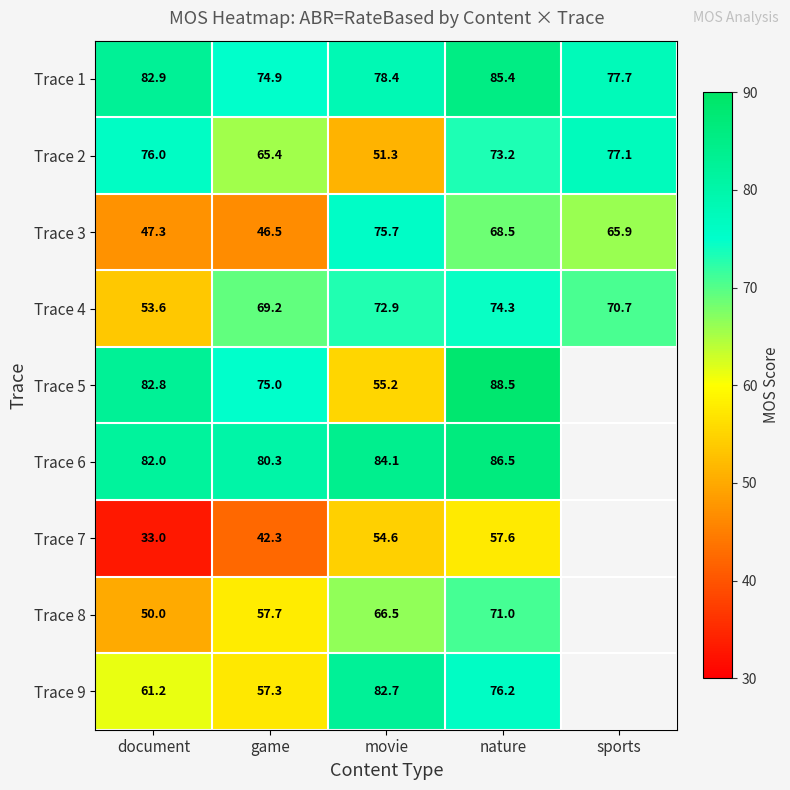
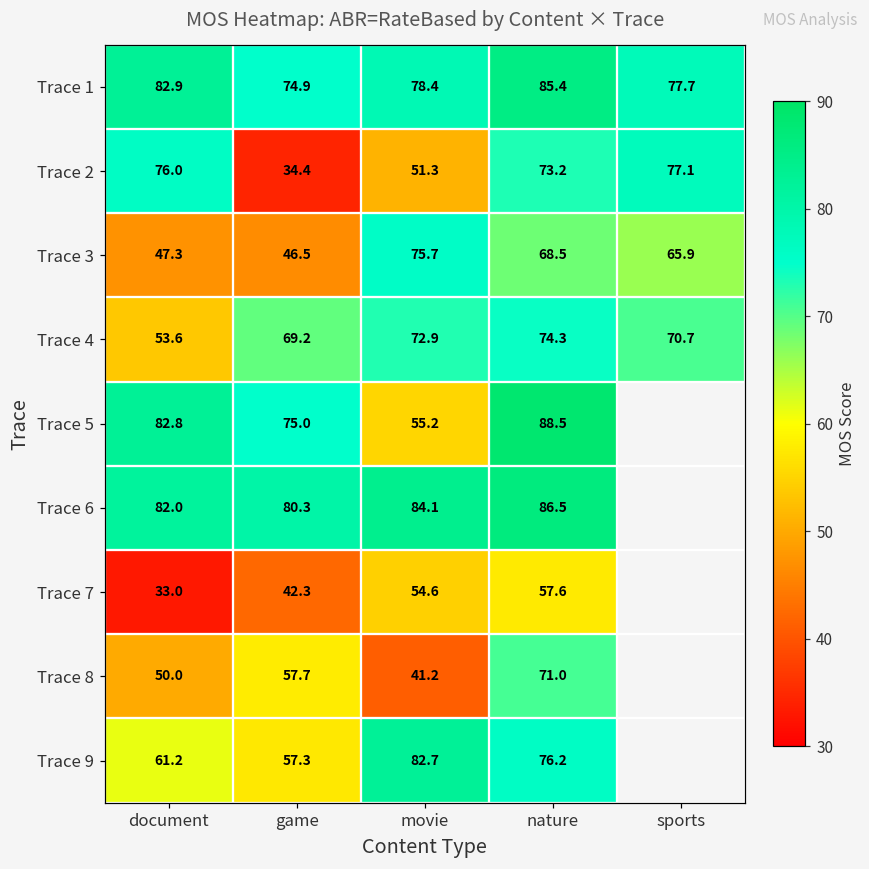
Trace 2, game: 65.4 -> 34.4
Trace 8, movie: 66.5 -> 41.2
